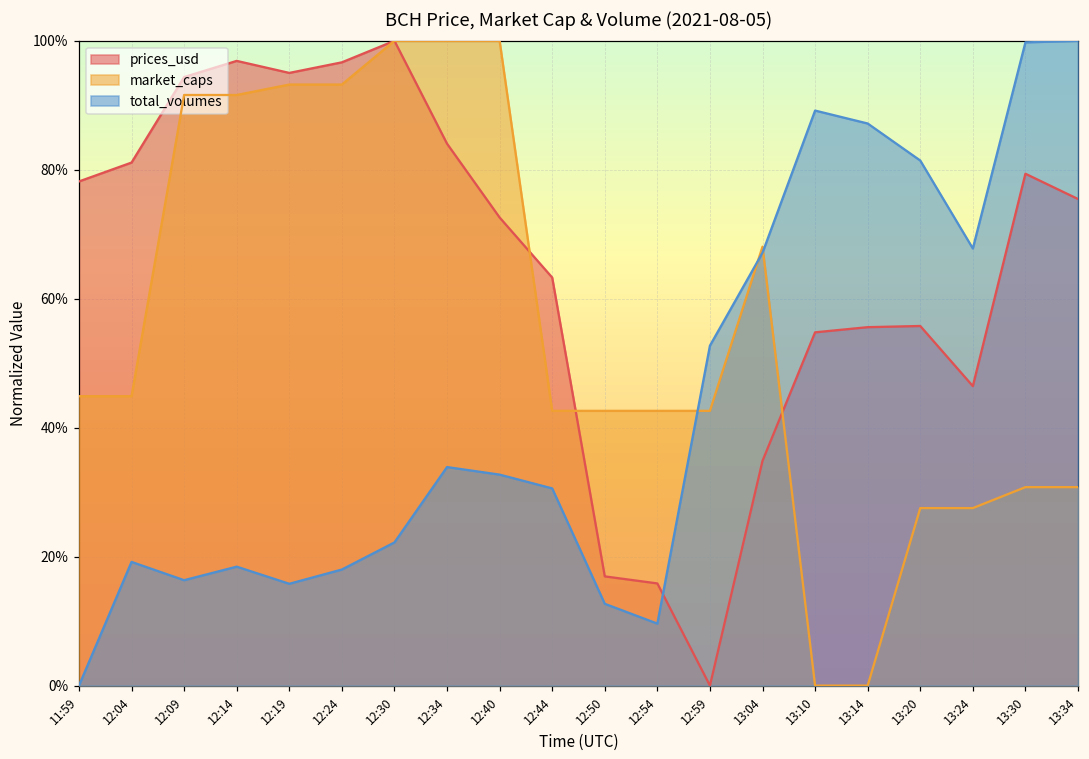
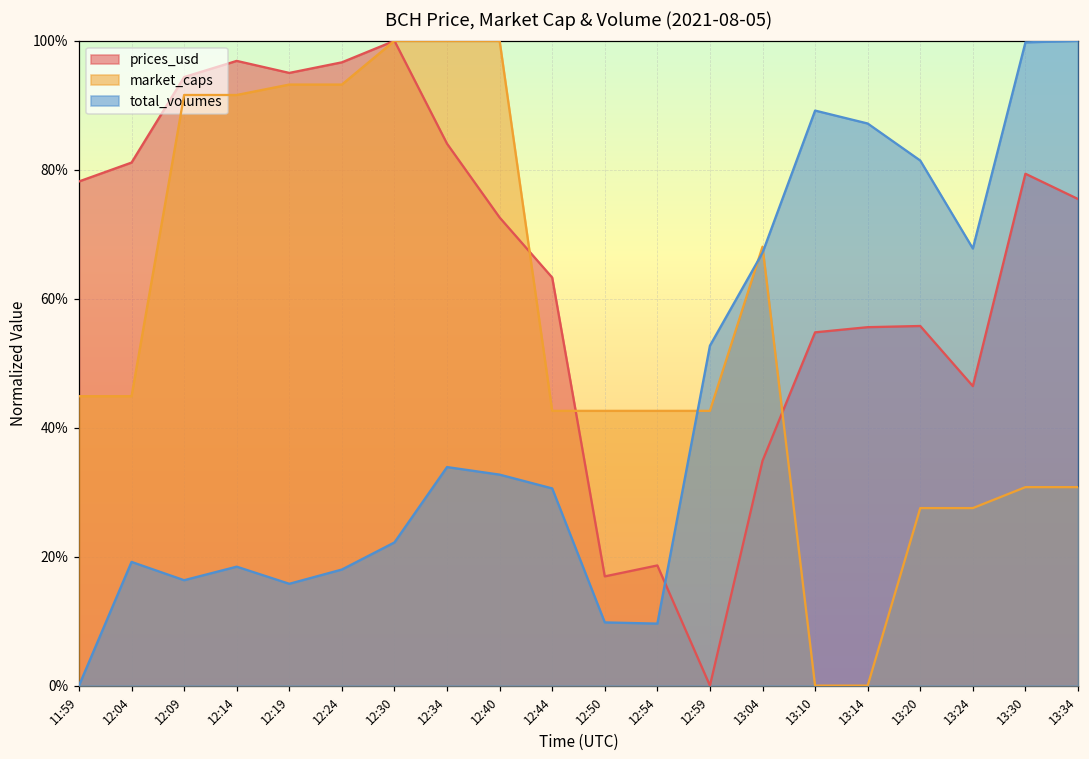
total_volumes, 12:50: 13% -> 10%
prices_usd, 12:54: 16% -> 19%
